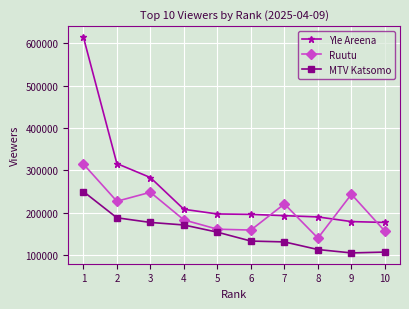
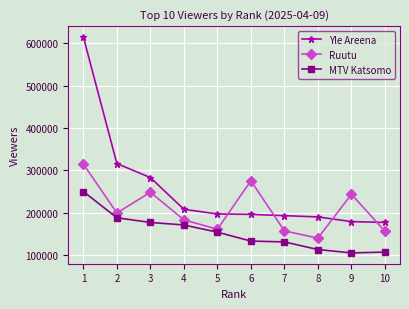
Ruutu, 2: 230000 -> 200000
Ruutu, 6: 160000 -> 280000
Ruutu, 7: 220000 -> 160000
